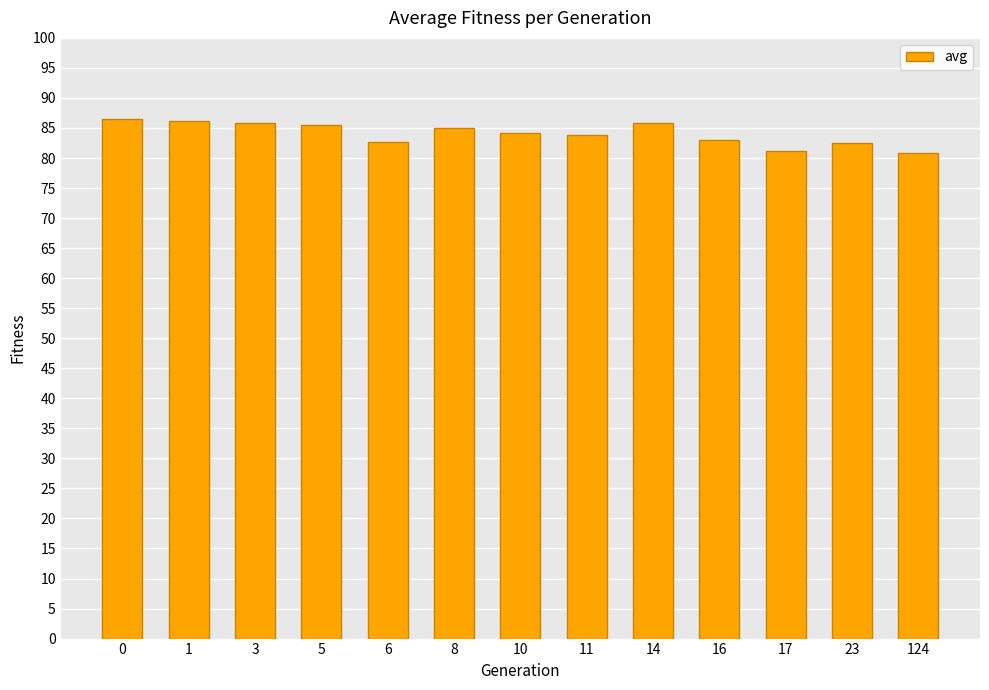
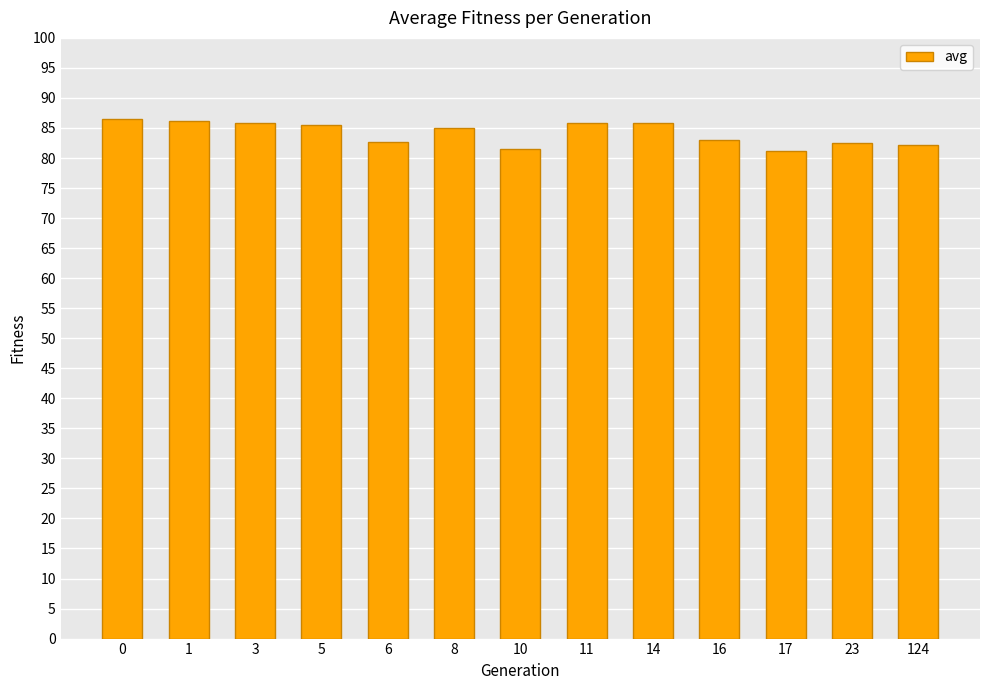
10: 84 -> 82
11: 84 -> 86
124: 81 -> 82
